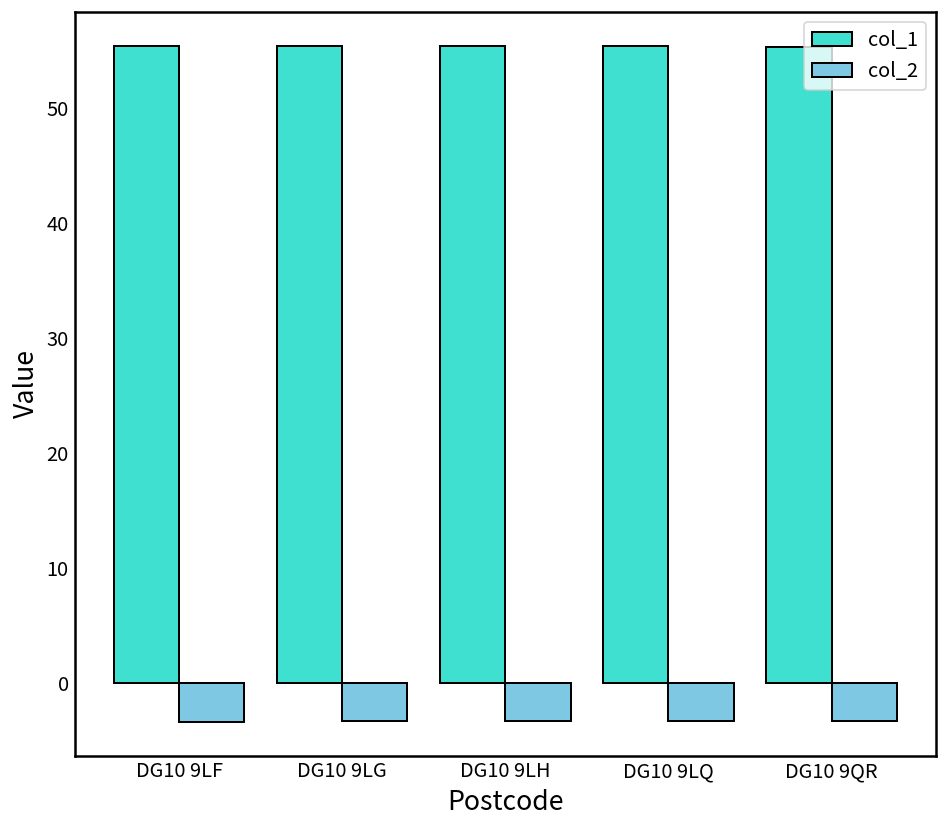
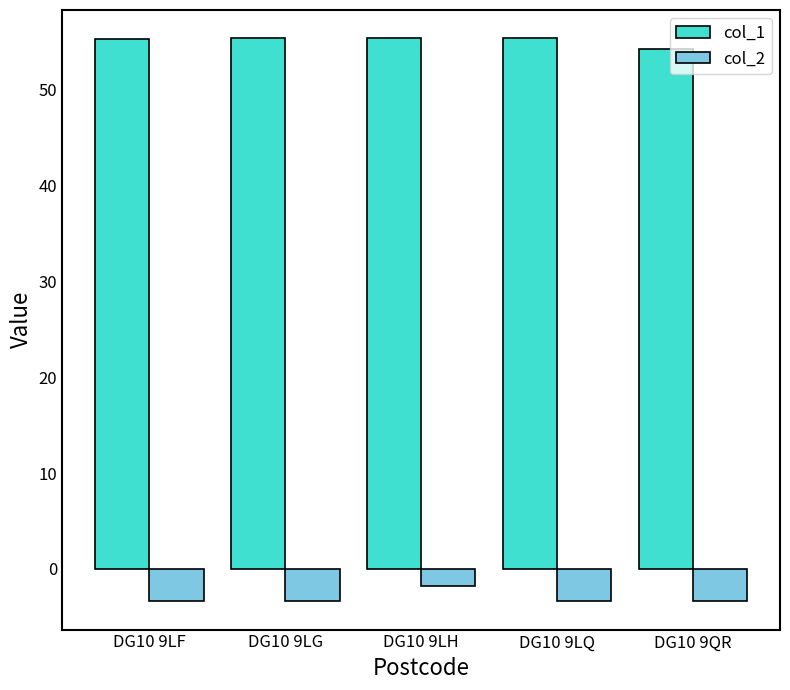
col_2, DG10 9LH: -3 -> -2
col_1, DG10 9QR: 55 -> 54
